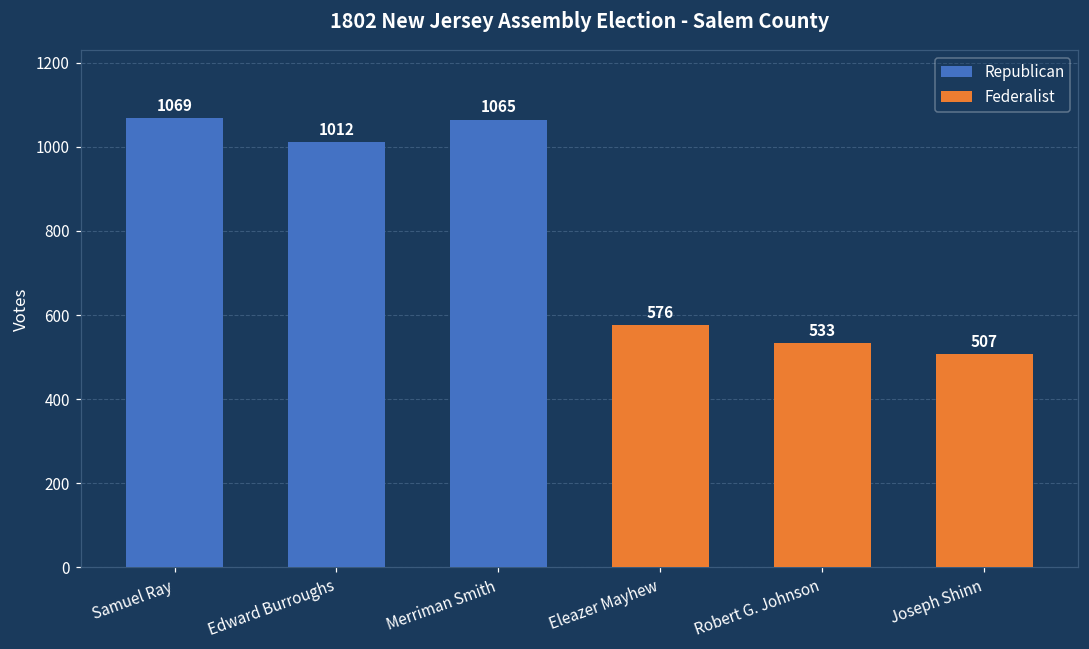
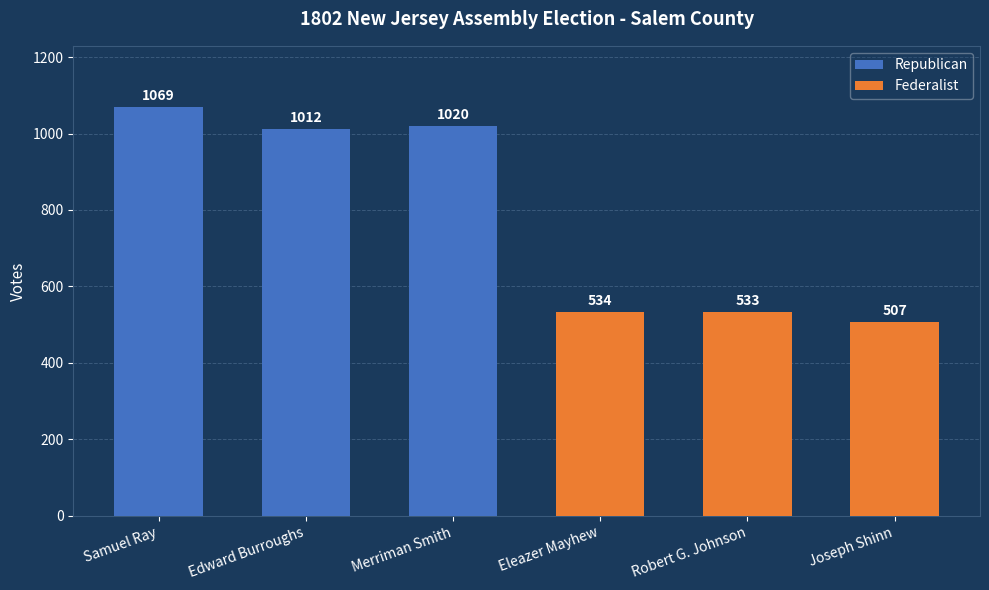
Republican, Merriman Smith: 1065 -> 1020
Federalist, Eleazer Mayhew: 576 -> 534
